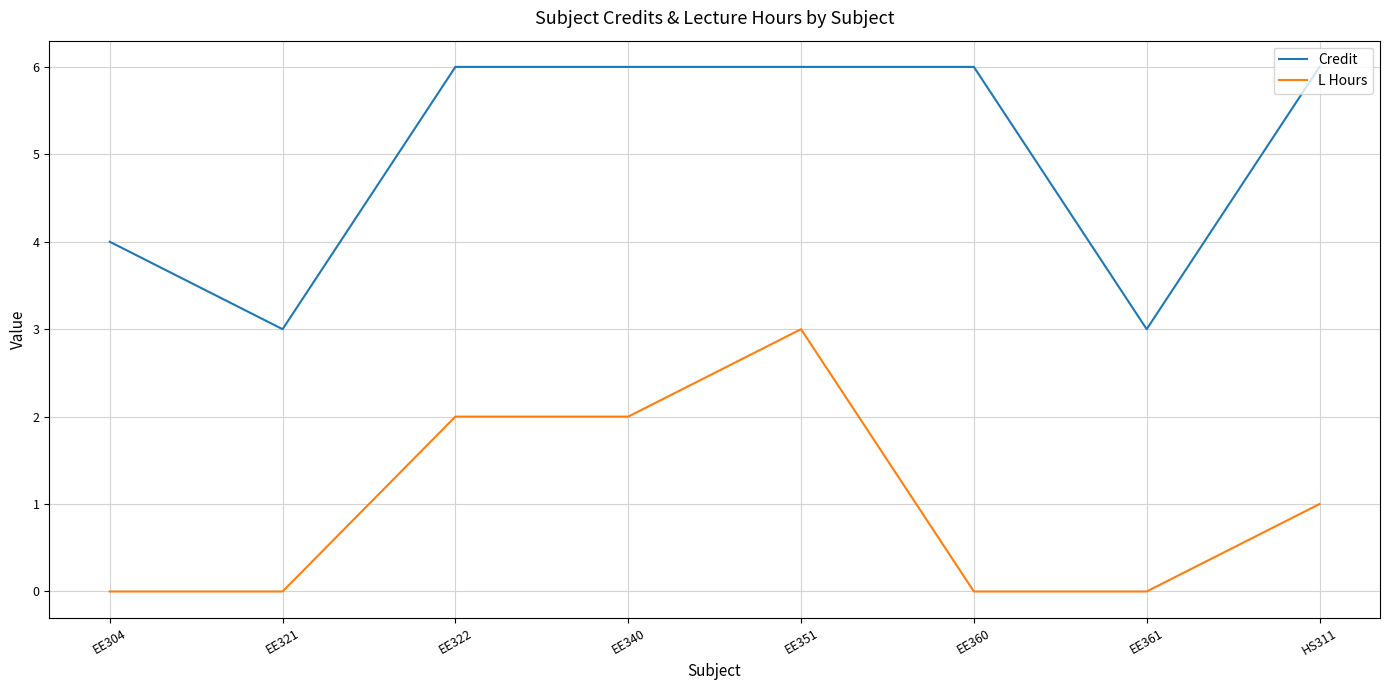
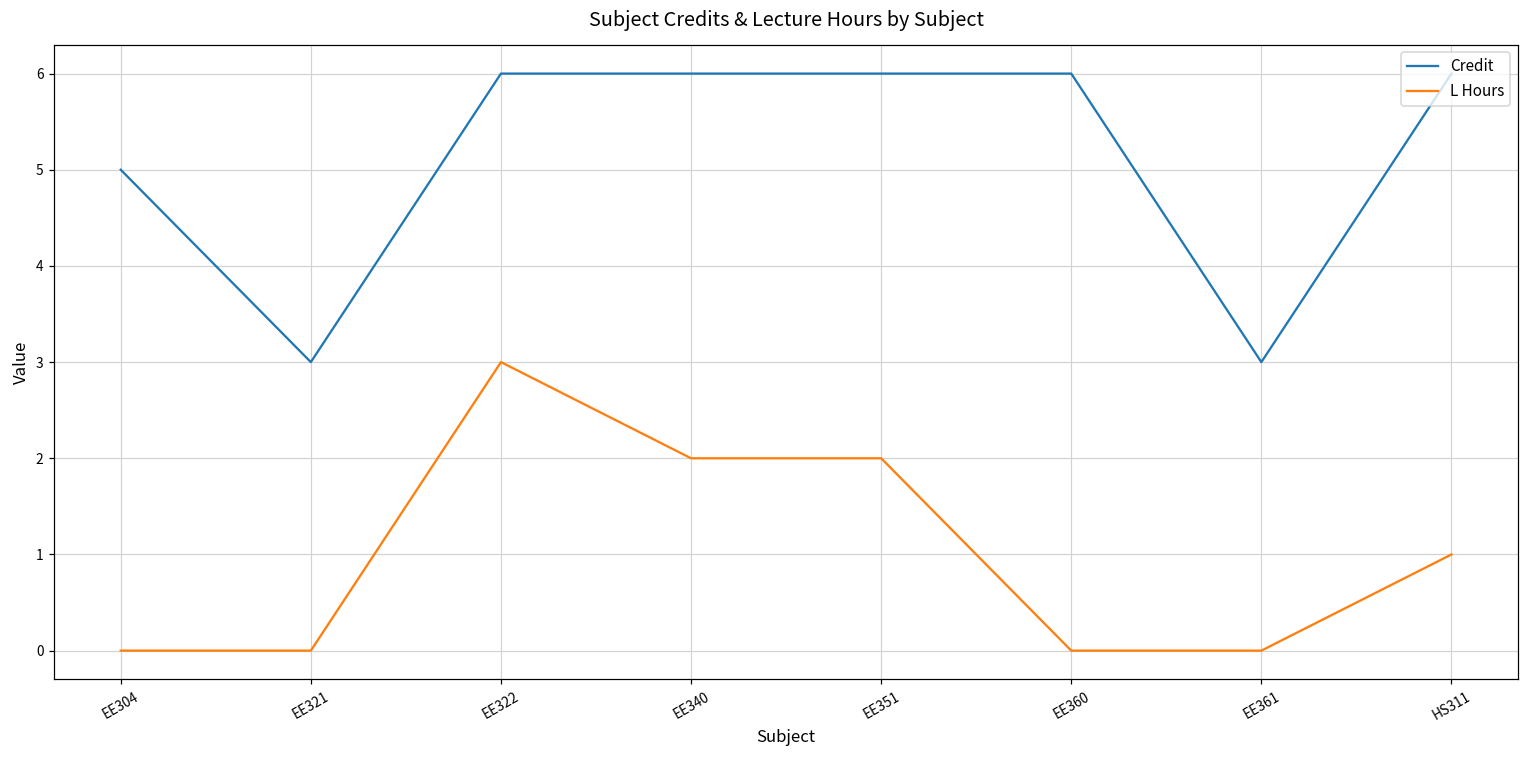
Credit, EE304: 4 -> 5
L Hours, EE322: 2 -> 3
L Hours, EE351: 3 -> 2
